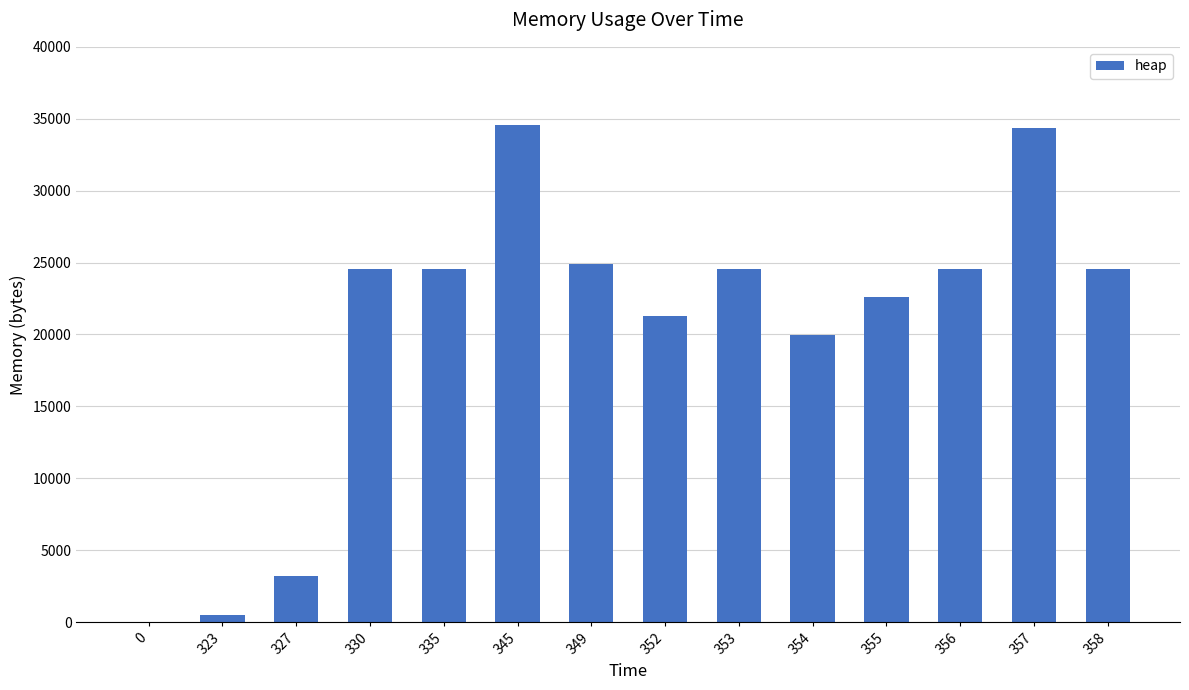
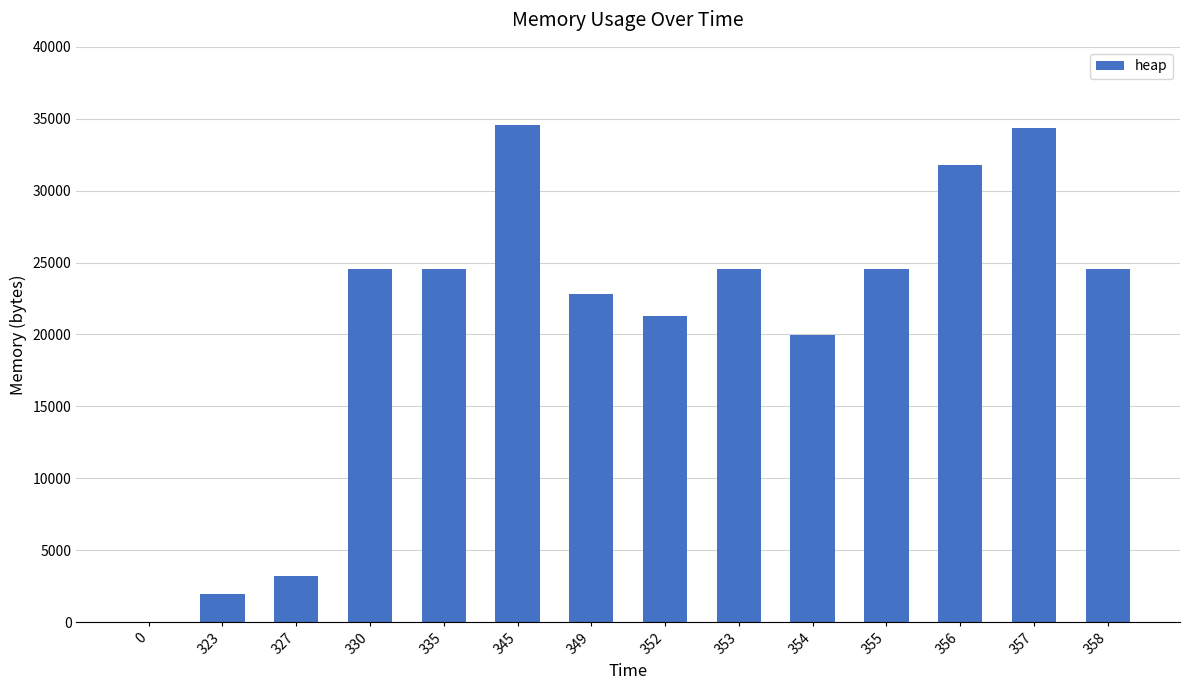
323: 500 -> 2000
349: 24900 -> 22800
355: 22600 -> 24600
356: 24600 -> 31800
